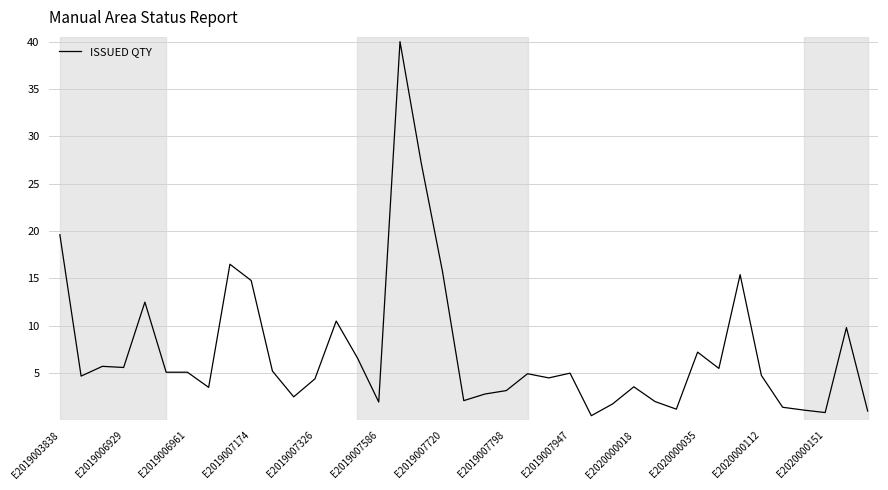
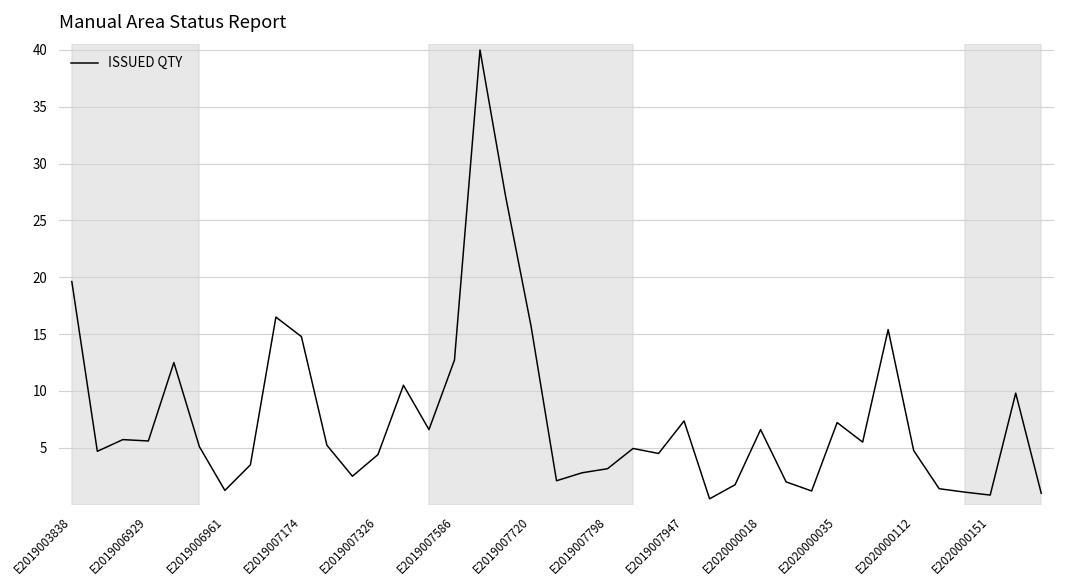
E2019006961: 5 -> 1
E2019007586: 2 -> 13
E2019007947: 5 -> 7
E2020000018: 4 -> 7
